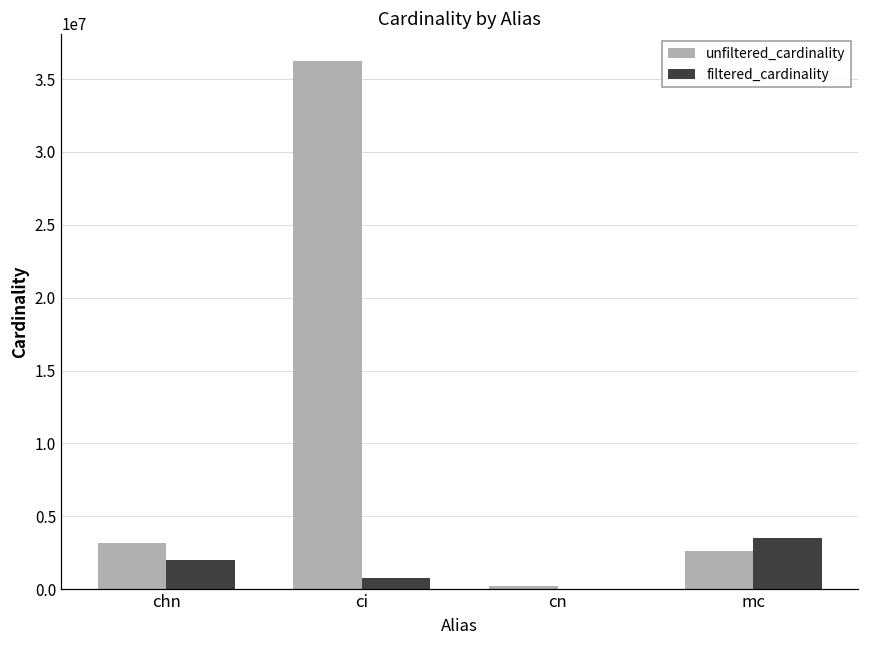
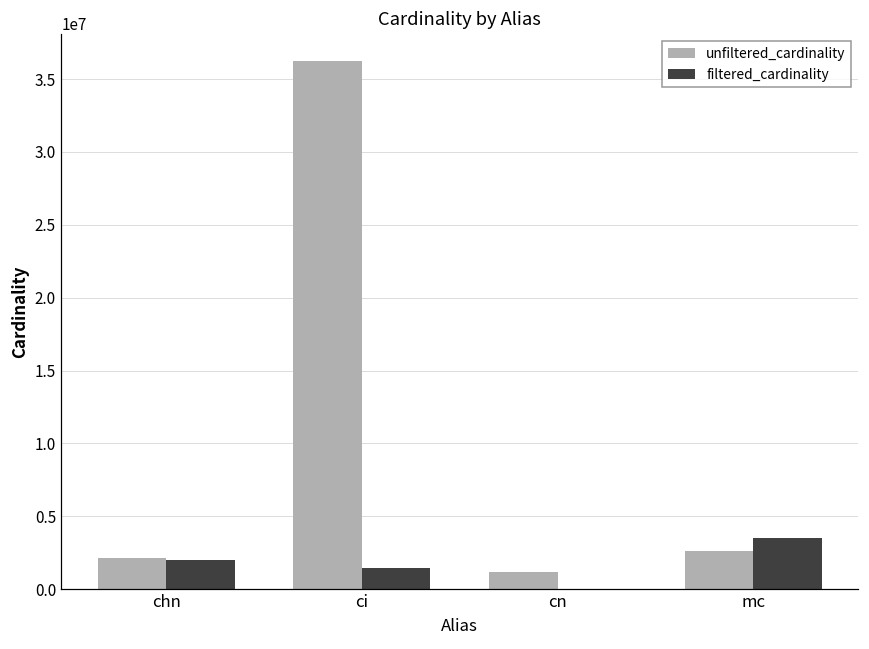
unfiltered_cardinality, chn: 3100000 -> 2100000
filtered_cardinality, ci: 700000 -> 1400000
unfiltered_cardinality, cn: 200000 -> 1100000
